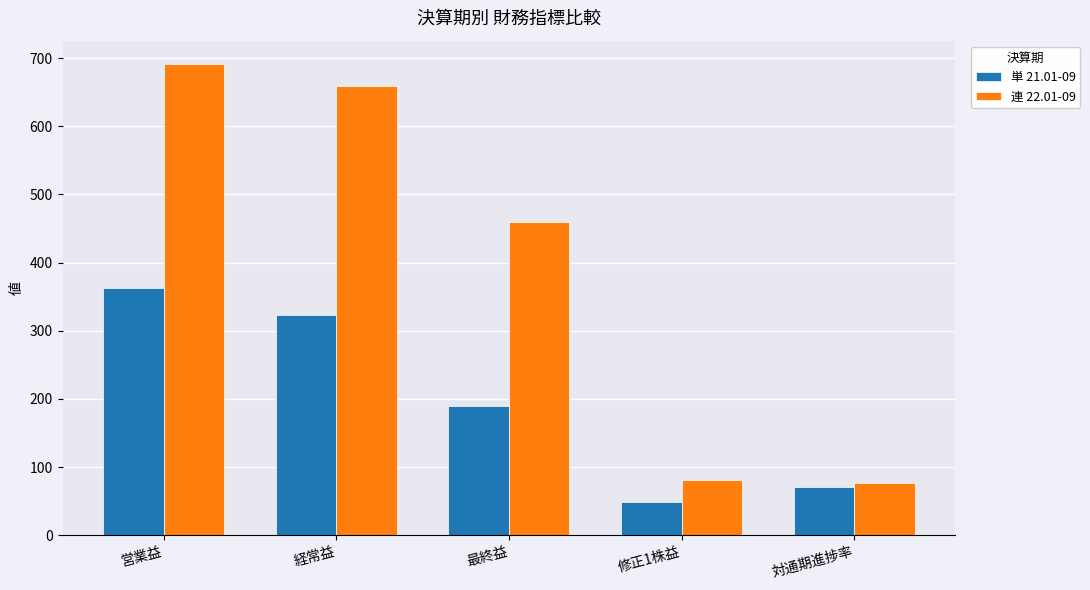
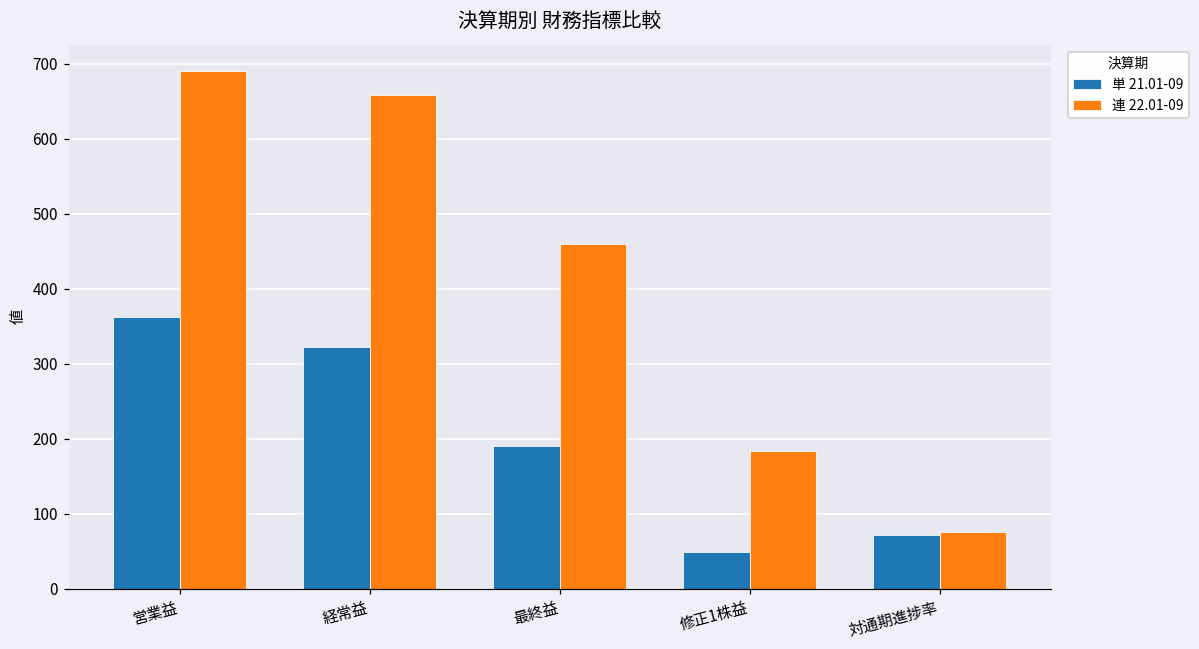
連 22.01-09, 修正1株益: 80 -> 180
